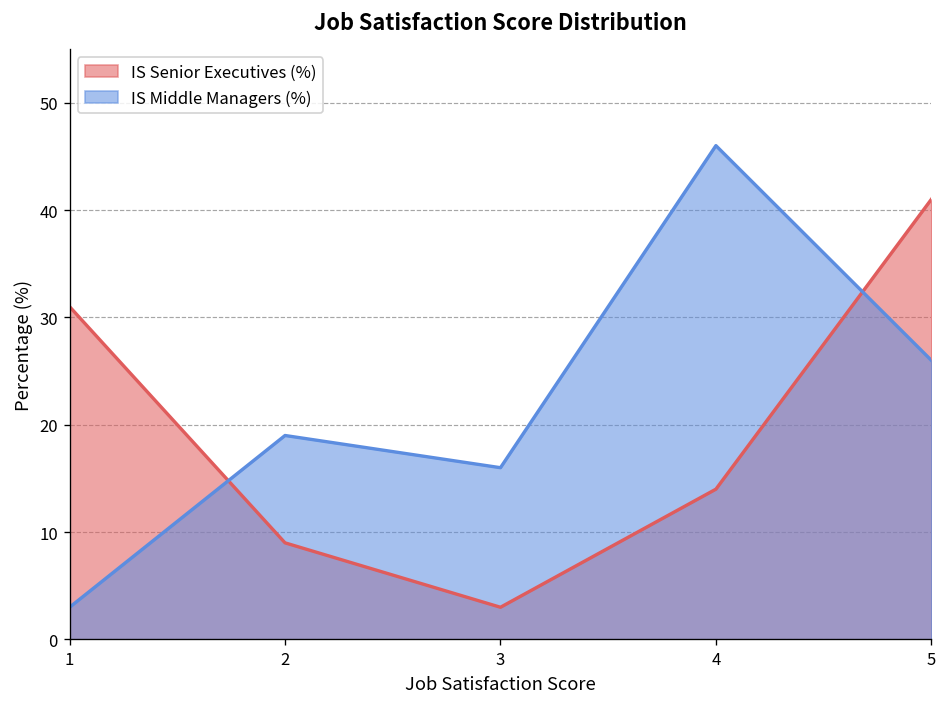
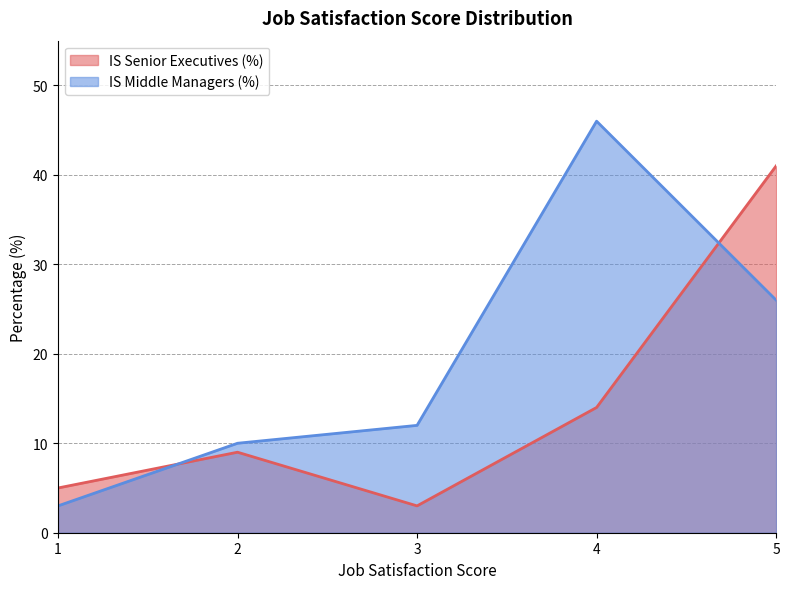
IS Senior Executives (%), 1: 31 -> 5
IS Middle Managers (%), 2: 19 -> 10
IS Middle Managers (%), 3: 16 -> 12
